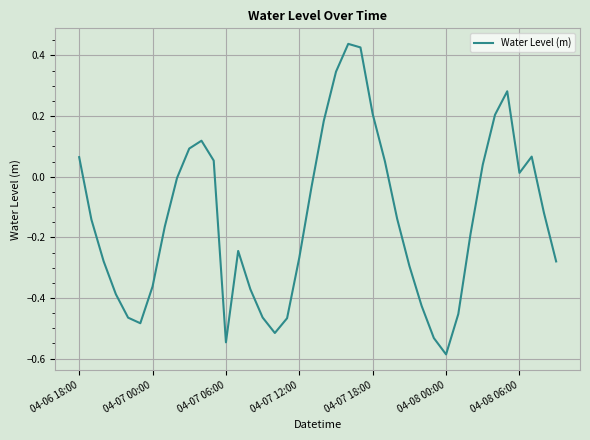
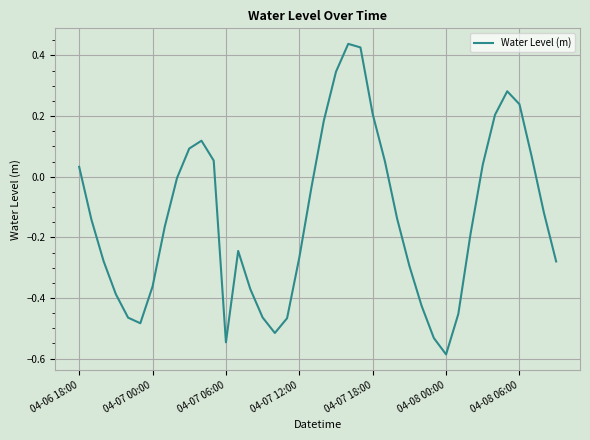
04-06 18:00: 0.06 -> 0.03
04-08 06:00: 0.01 -> 0.24
